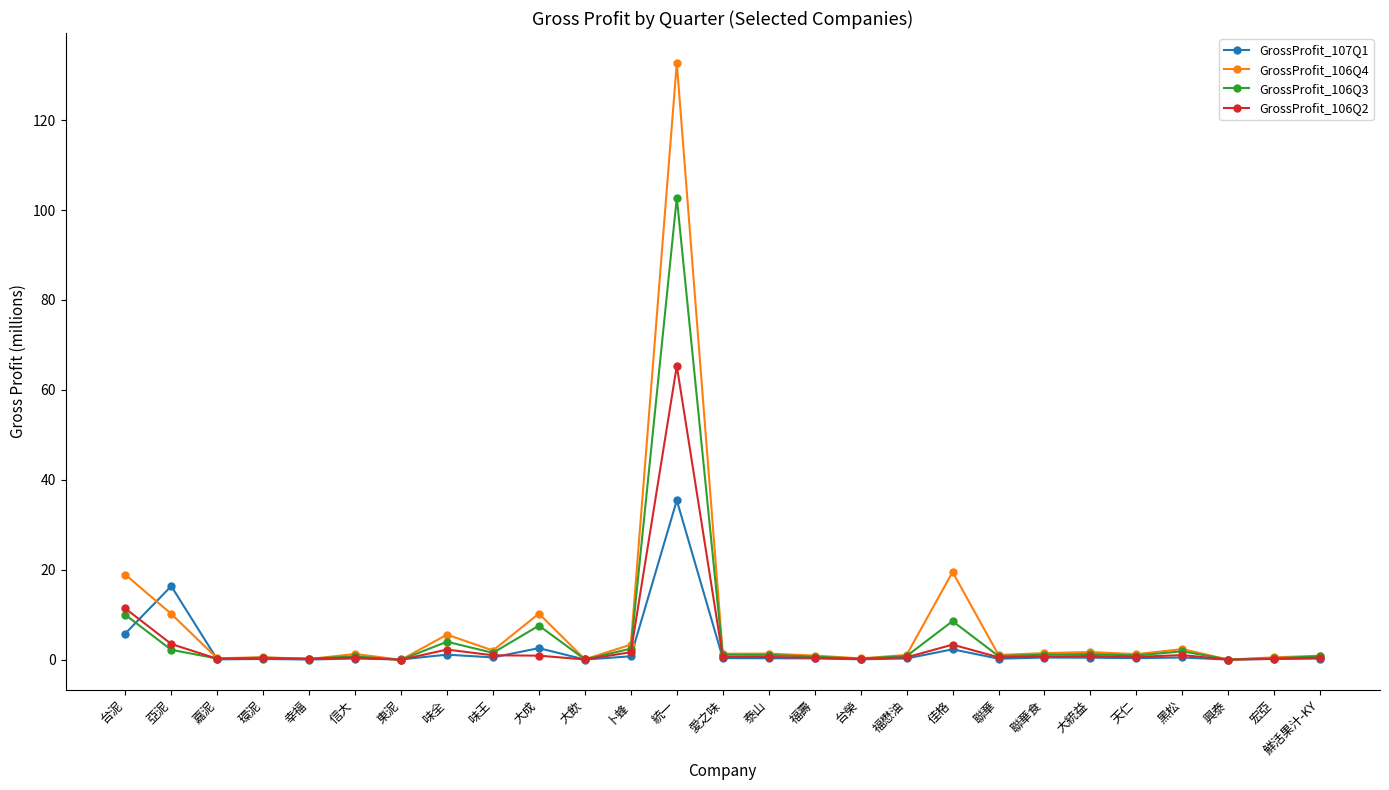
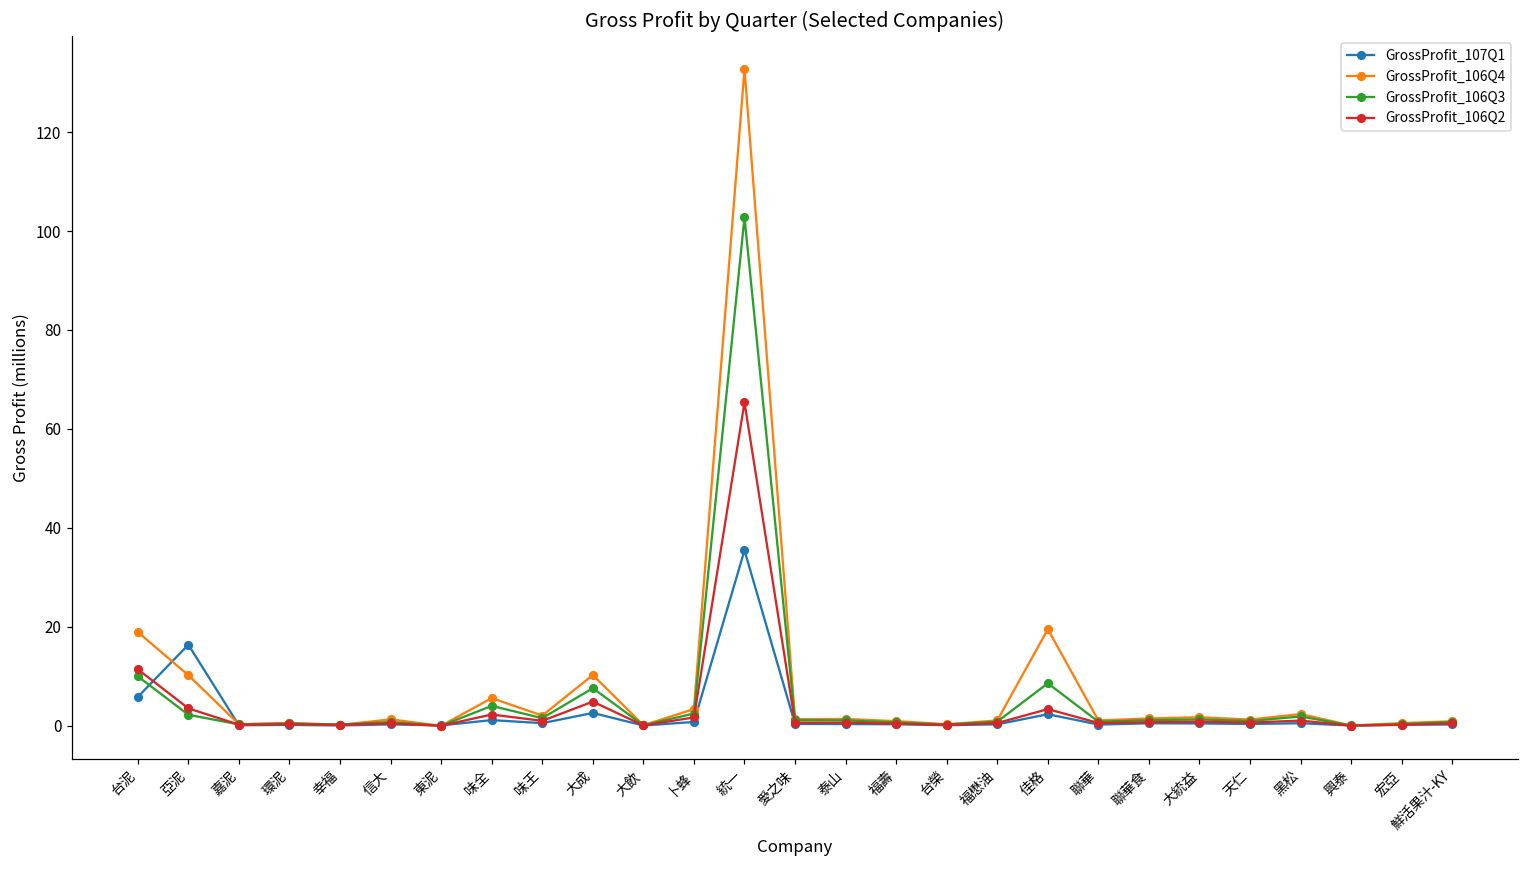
GrossProfit_106Q2, 大成: 1 -> 5
